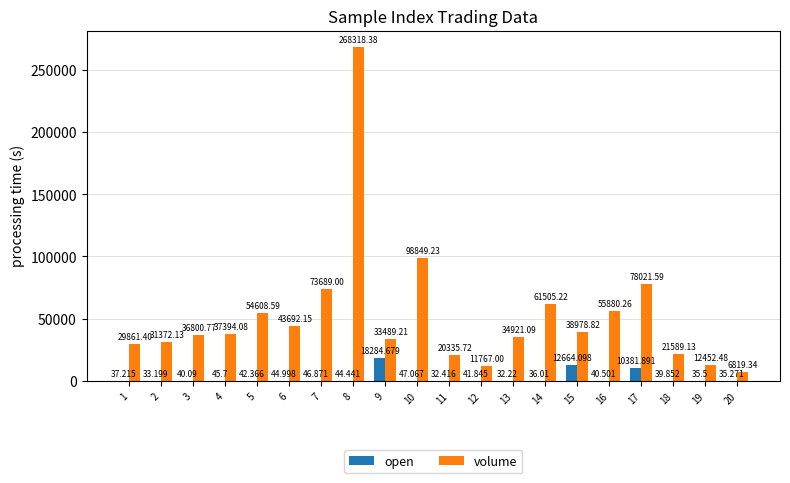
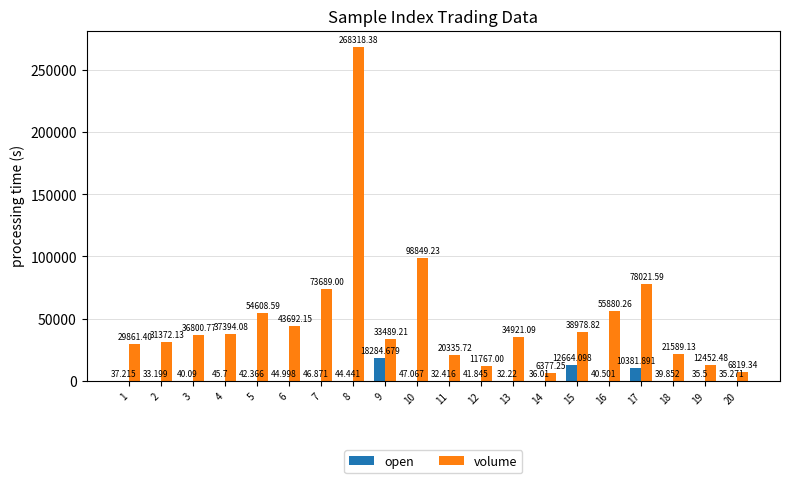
volume, 14: 61505.22 -> 6377.25
